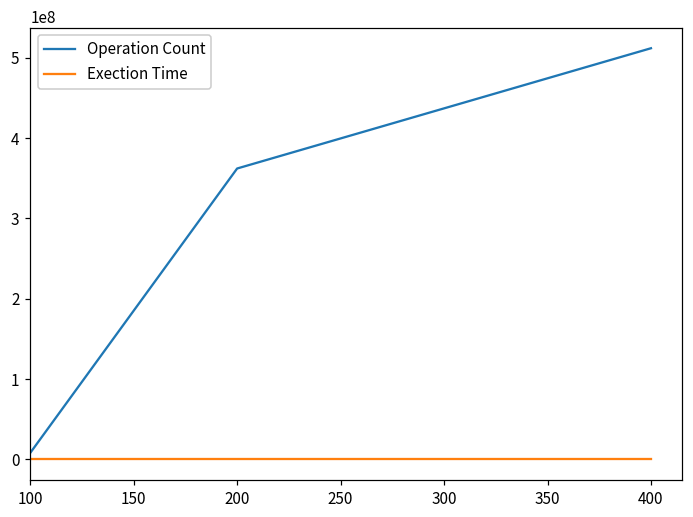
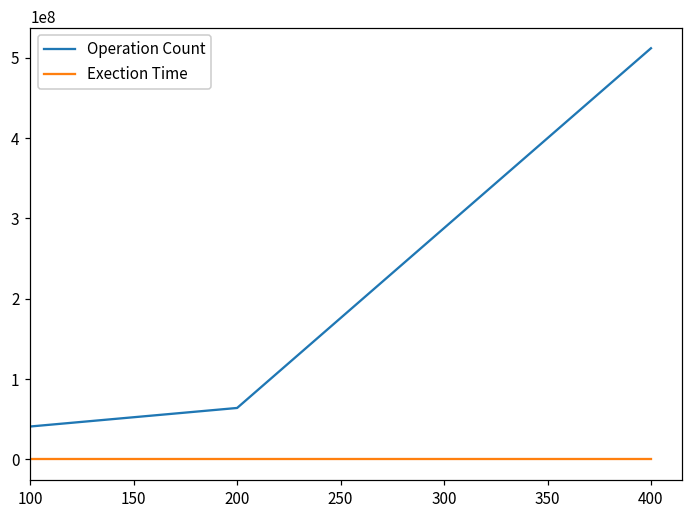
Operation Count, 100: 10000000 -> 40000000
Operation Count, 200: 360000000 -> 60000000
